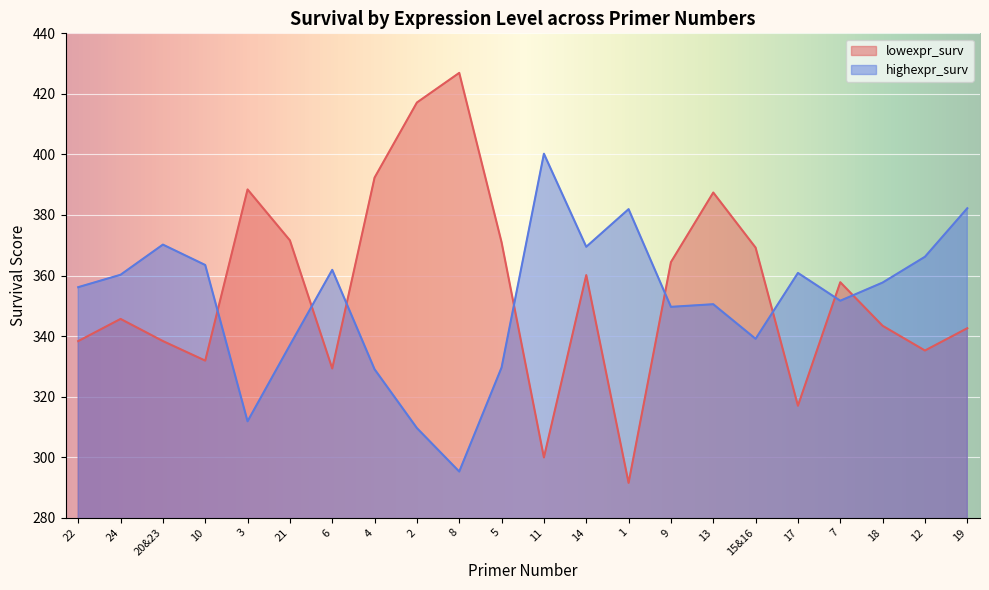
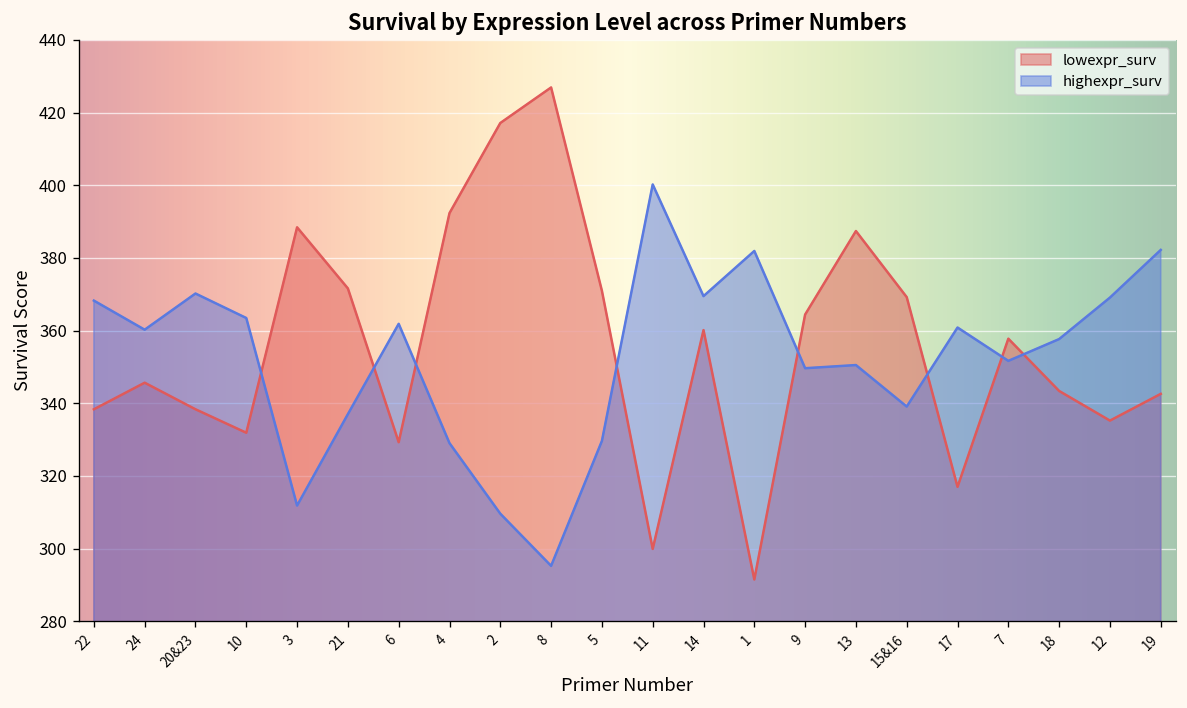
highexpr_surv, 22: 356 -> 368
highexpr_surv, 12: 366 -> 369
